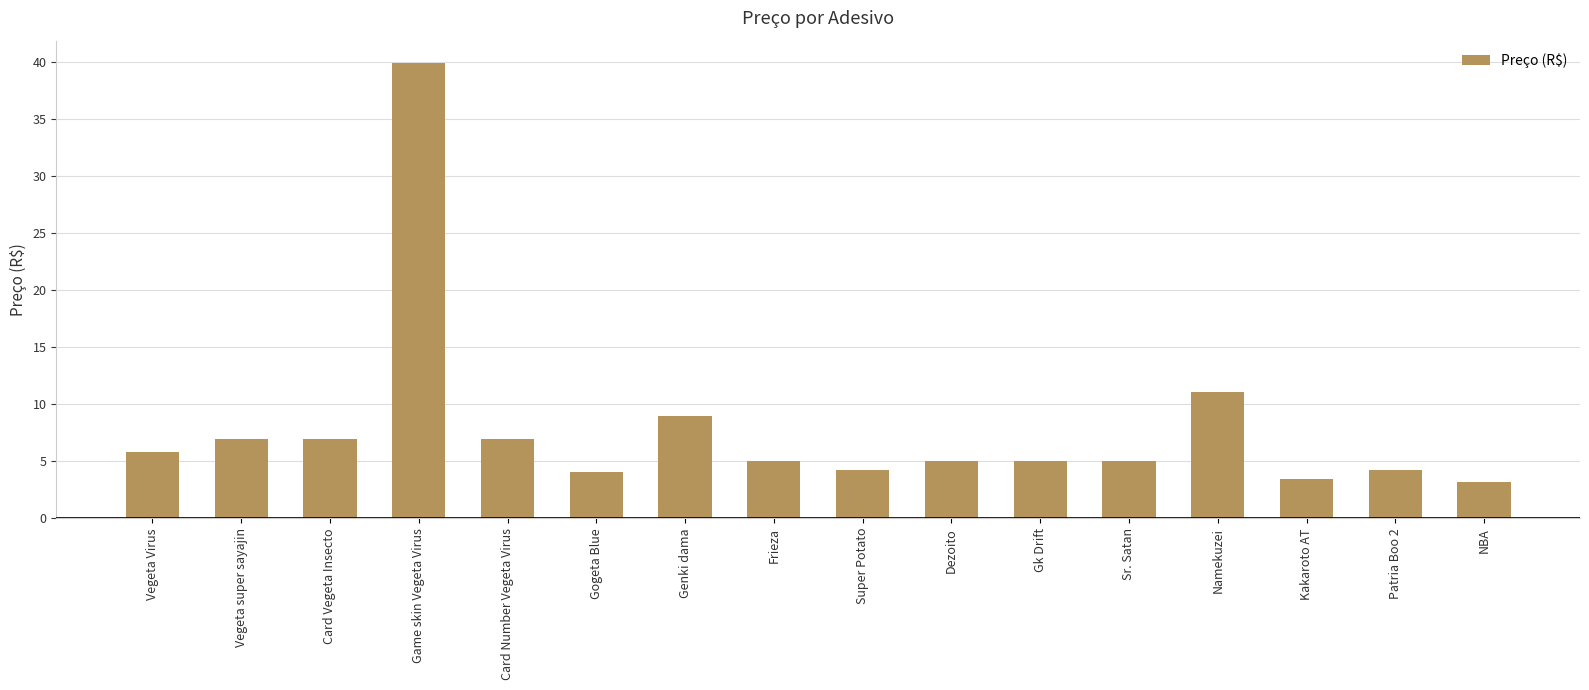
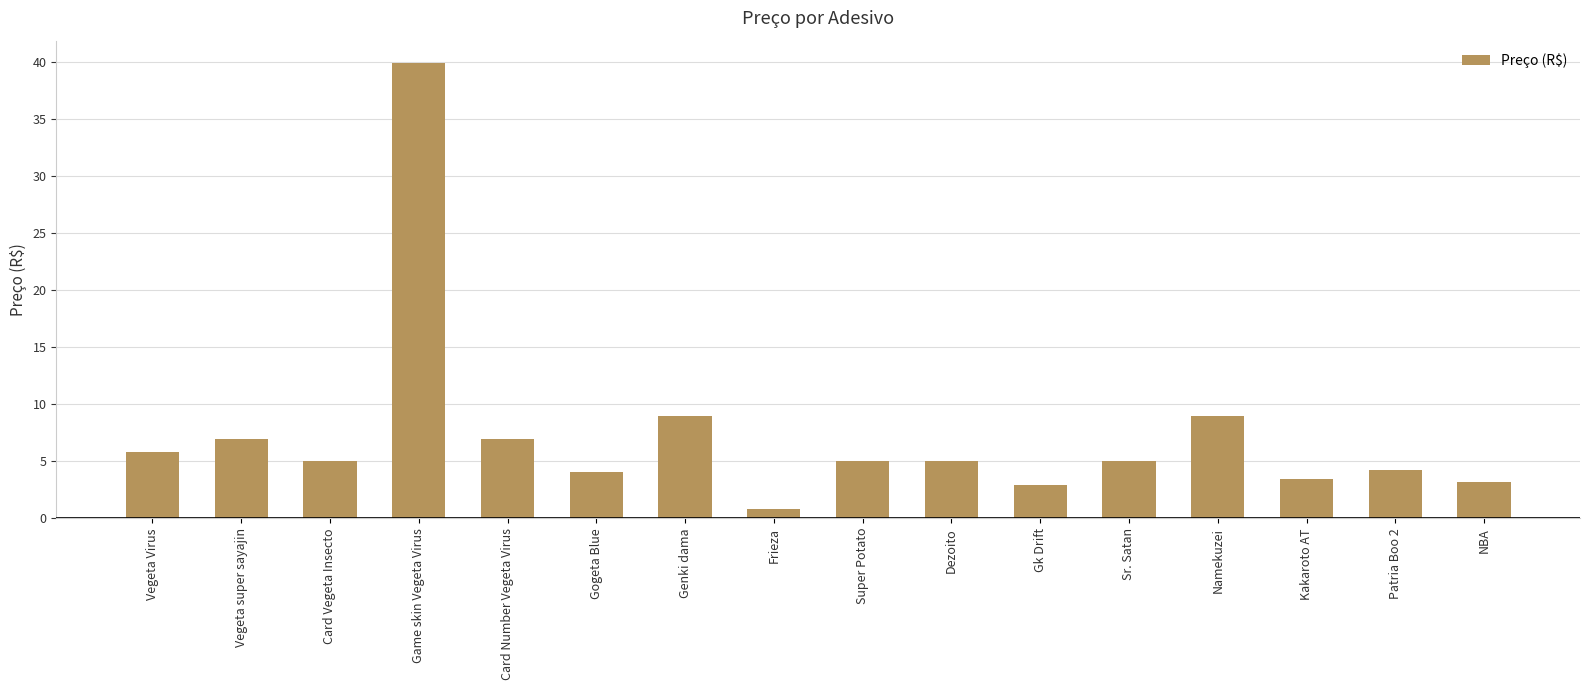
Card Vegeta Insecto: 7.0 -> 5.0
Frieza: 5.0 -> 0.9
Super Potato: 4.2 -> 5.0
Gk Drift: 5.0 -> 2.9
Namekuzei: 11.0 -> 9.0
